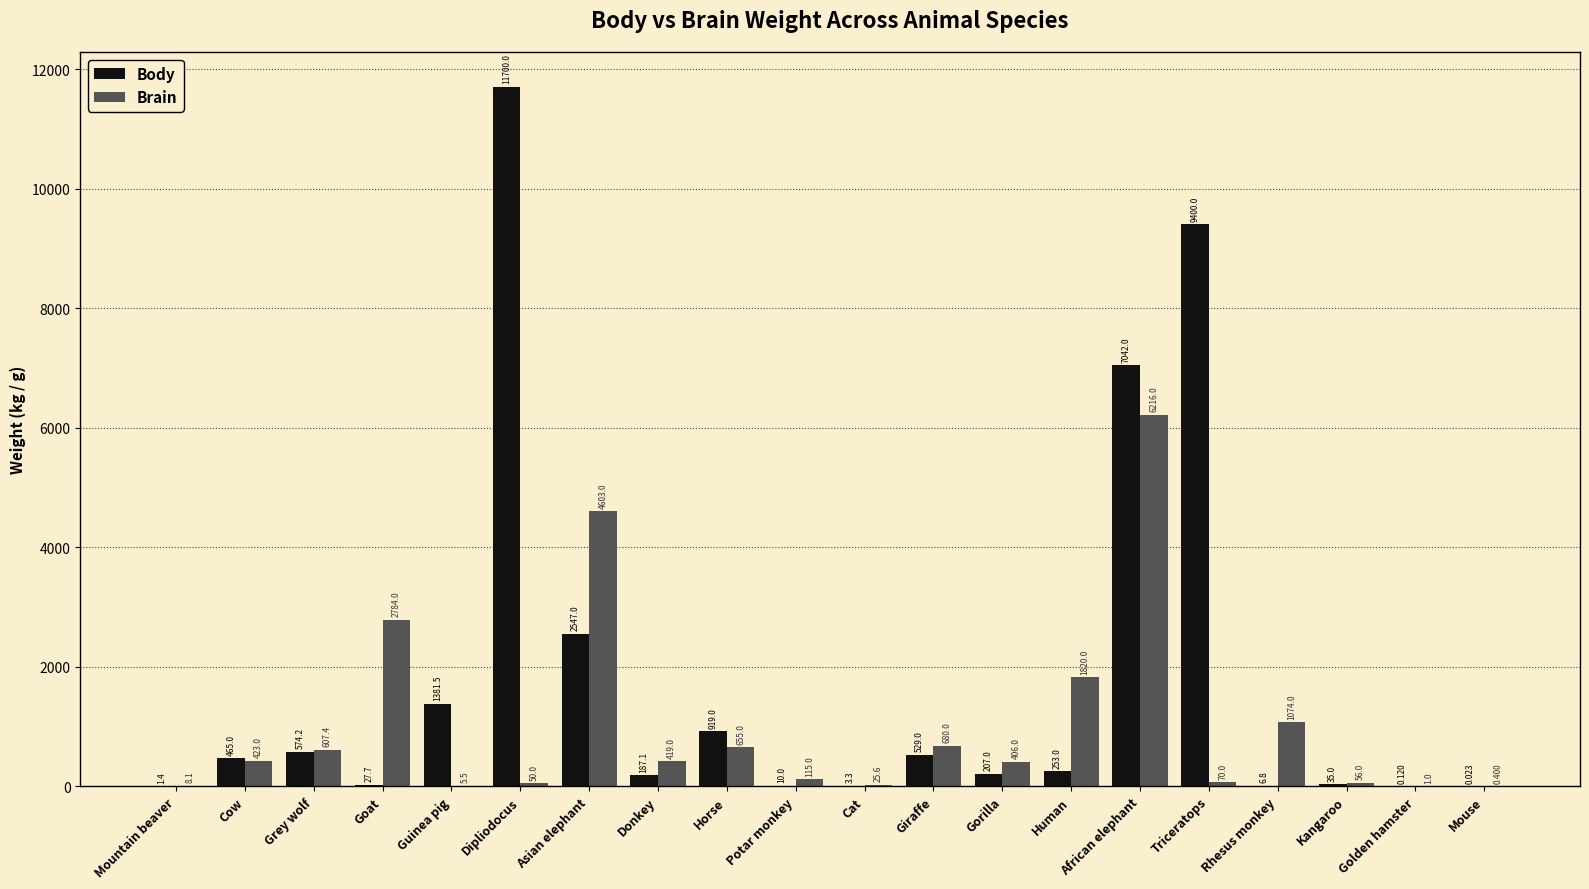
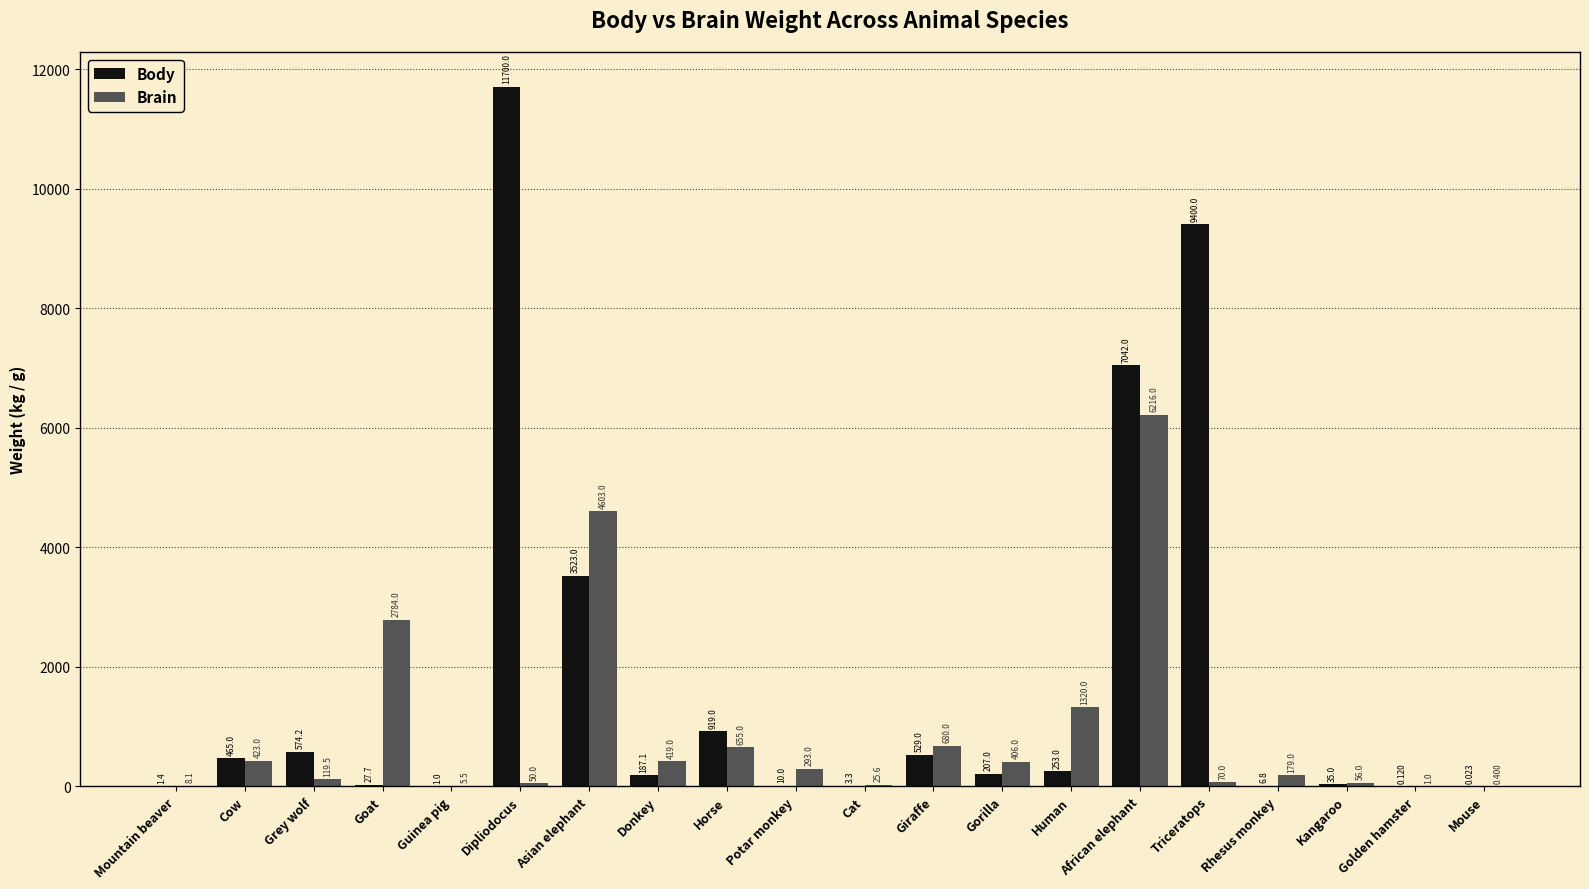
Brain, Grey wolf: 607.4 -> 119.5
Body, Guinea pig: 1381.5 -> 1.0
Body, Asian elephant: 2547.0 -> 3523.0
Brain, Potar monkey: 115.0 -> 293.0
Brain, Human: 1820.0 -> 1320.0
Brain, Rhesus monkey: 1074.0 -> 179.0
